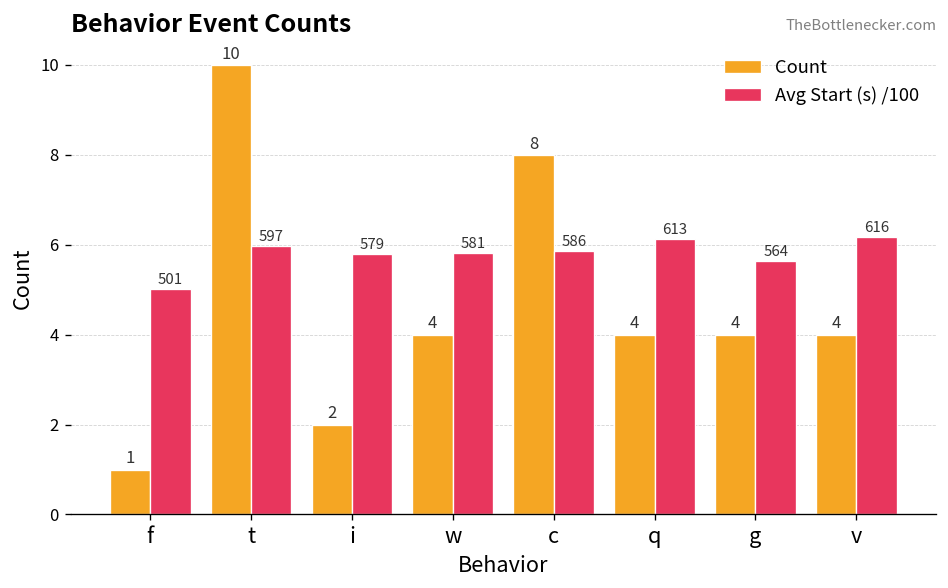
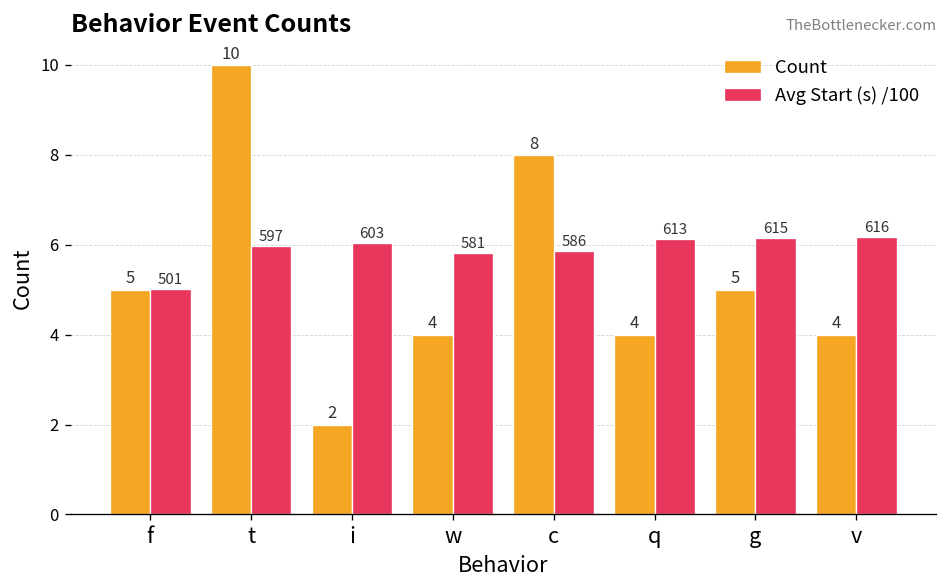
Count, f: 1 -> 5
Avg Start (s) /100, i: 579 -> 603
Count, g: 4 -> 5
Avg Start (s) /100, g: 564 -> 615
